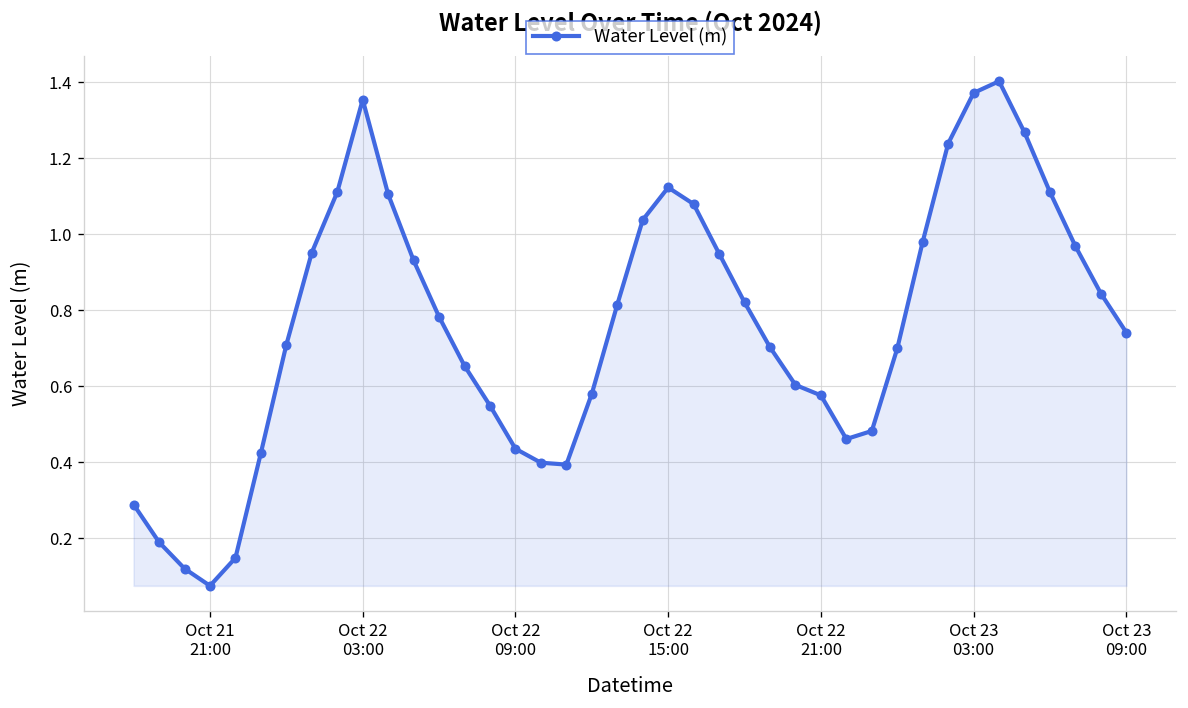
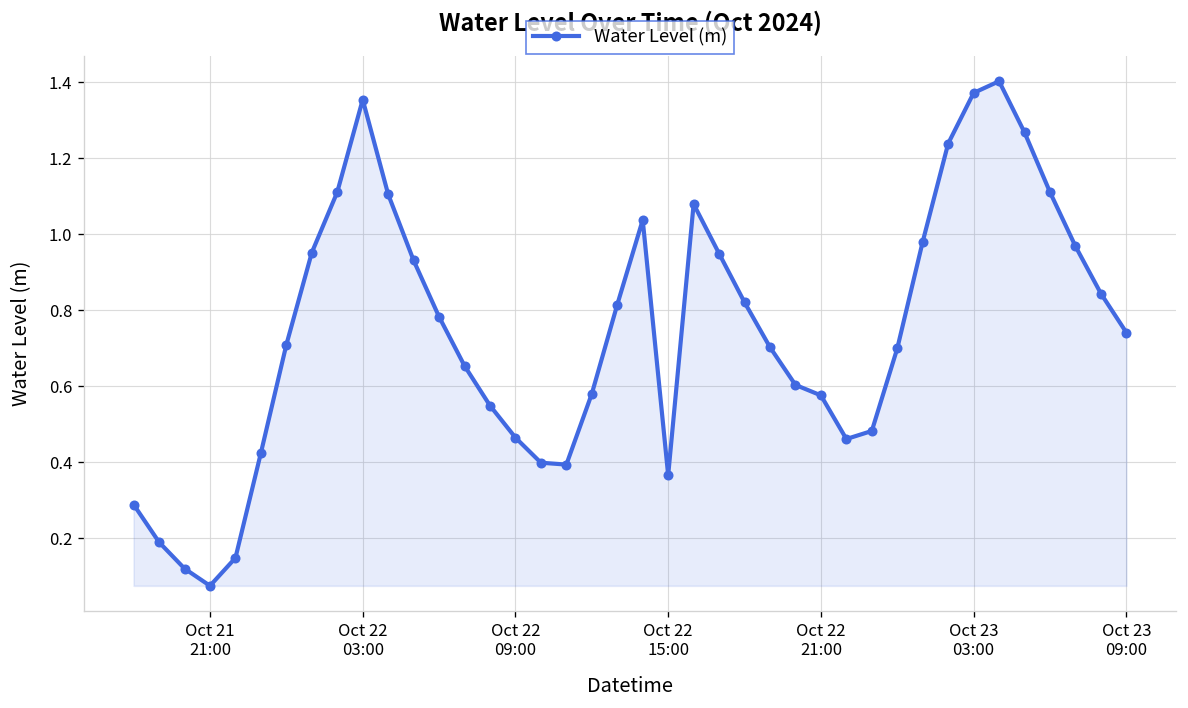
Oct 22 09:00: 0.44 -> 0.46
Oct 22 15:00: 1.12 -> 0.37
